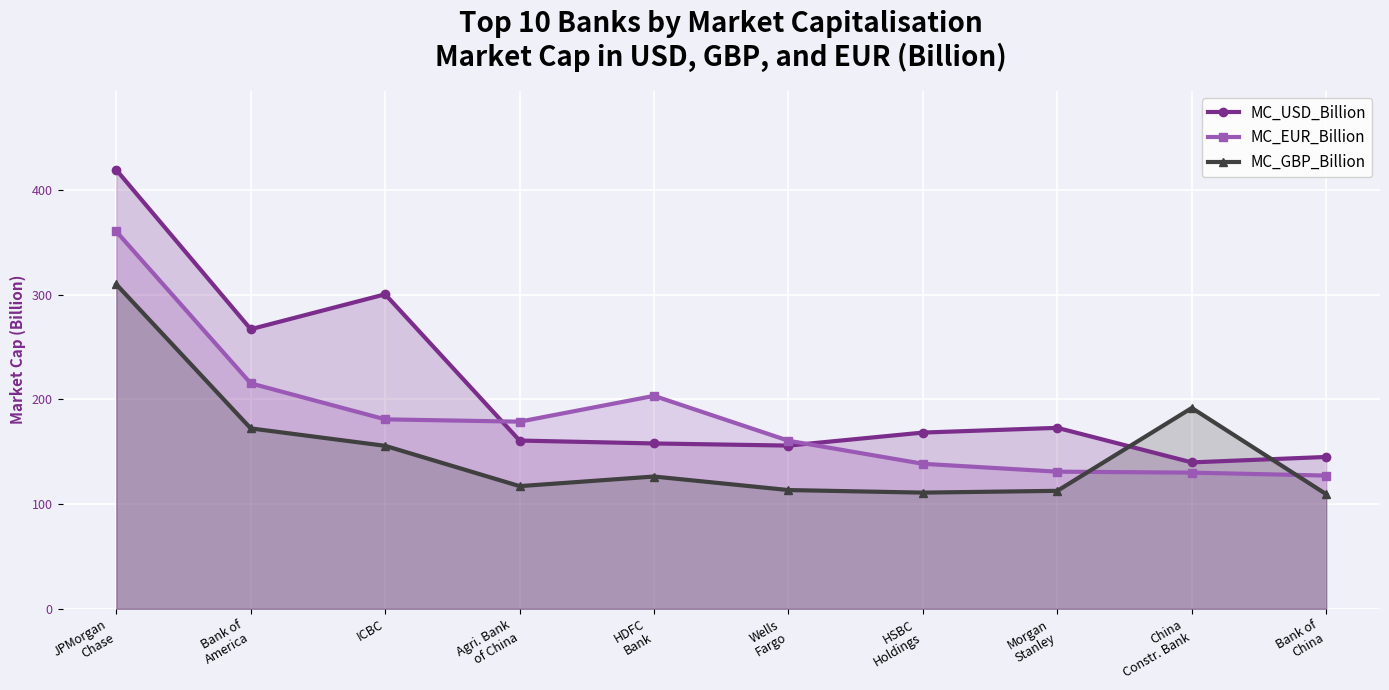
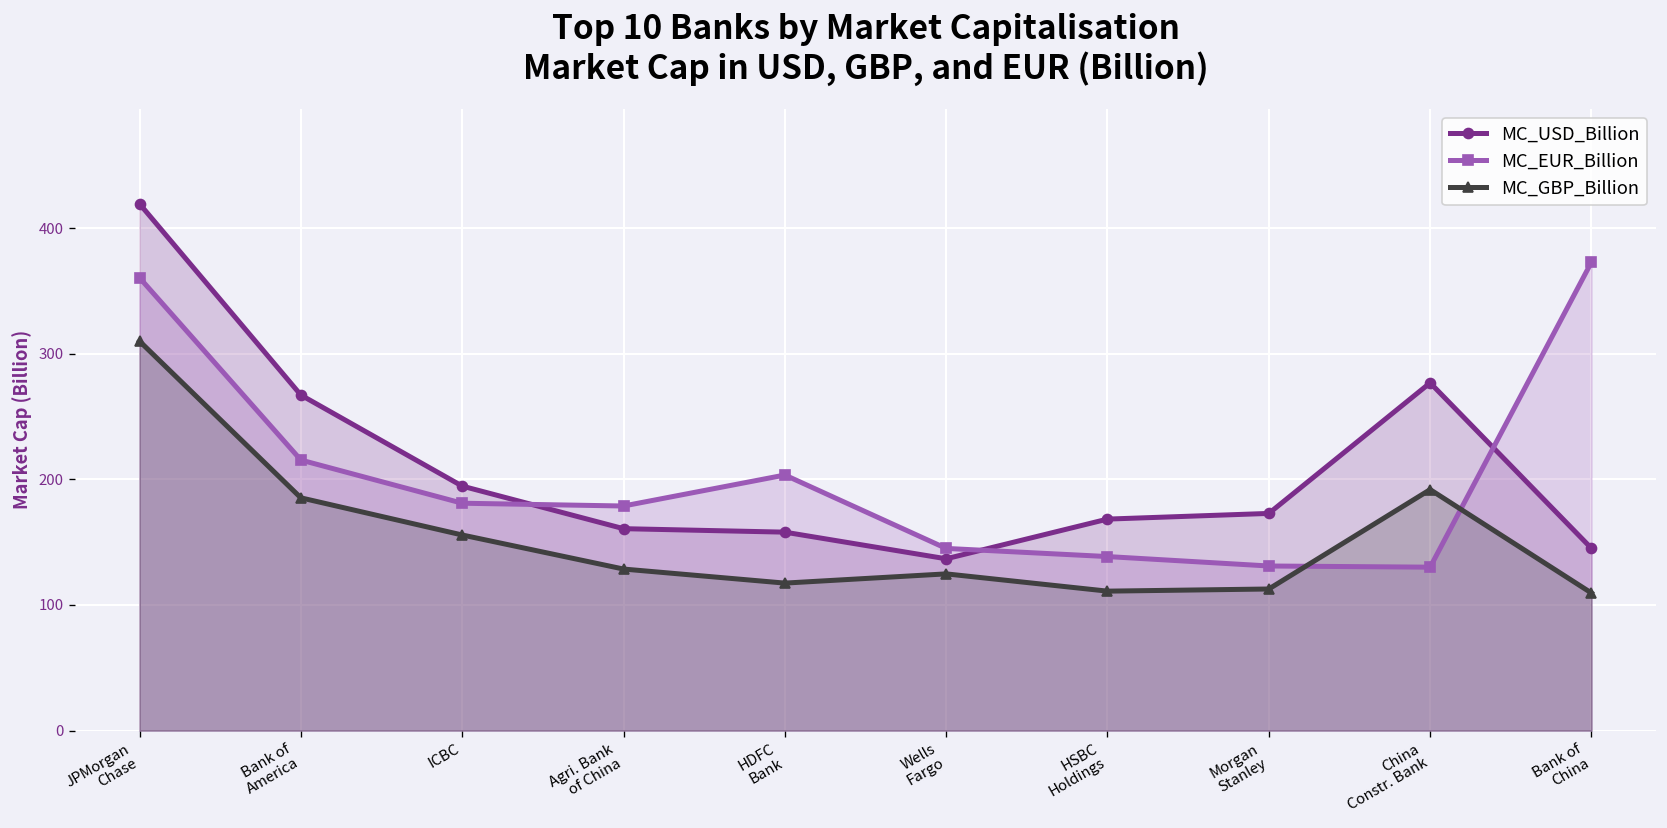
MC_GBP_Billion, Bank of America: 172 -> 185
MC_USD_Billion, ICBC: 300 -> 195
MC_GBP_Billion, Agri. Bank of China: 117 -> 129
MC_GBP_Billion, HDFC Bank: 126 -> 117
MC_USD_Billion, Wells Fargo: 156 -> 137
MC_EUR_Billion, Wells Fargo: 161 -> 145
MC_GBP_Billion, Wells Fargo: 113 -> 125
MC_USD_Billion, China Constr. Bank: 140 -> 277
MC_EUR_Billion, Bank of China: 127 -> 373
